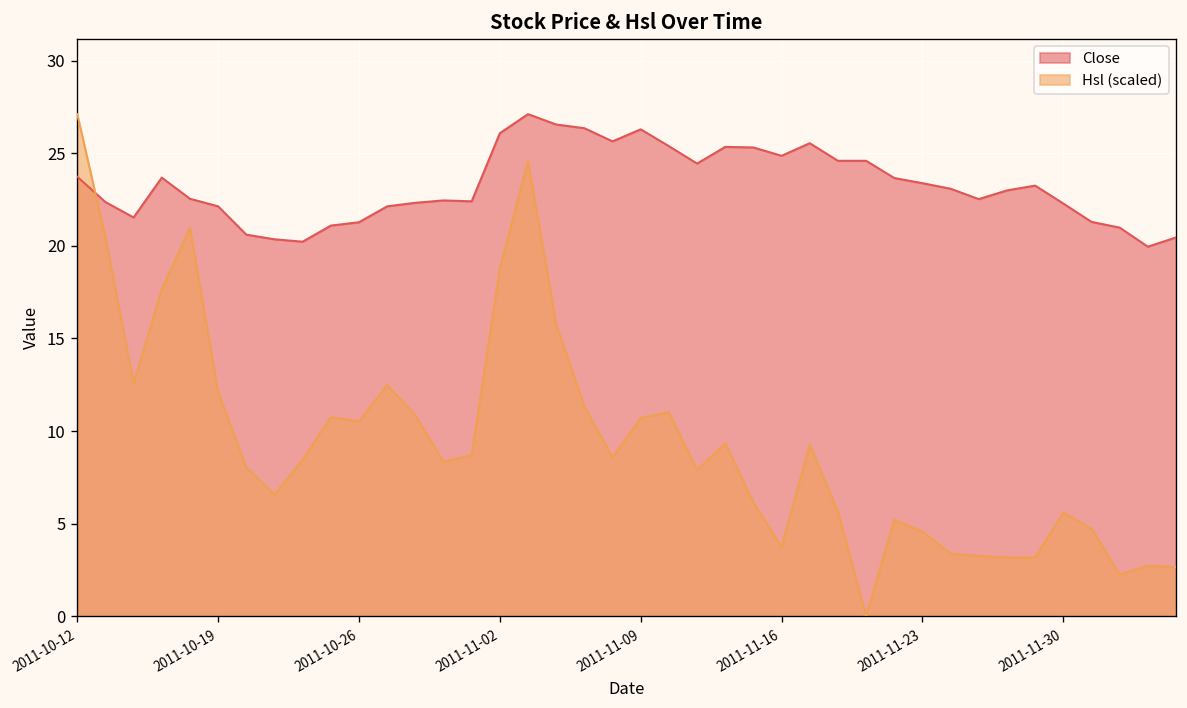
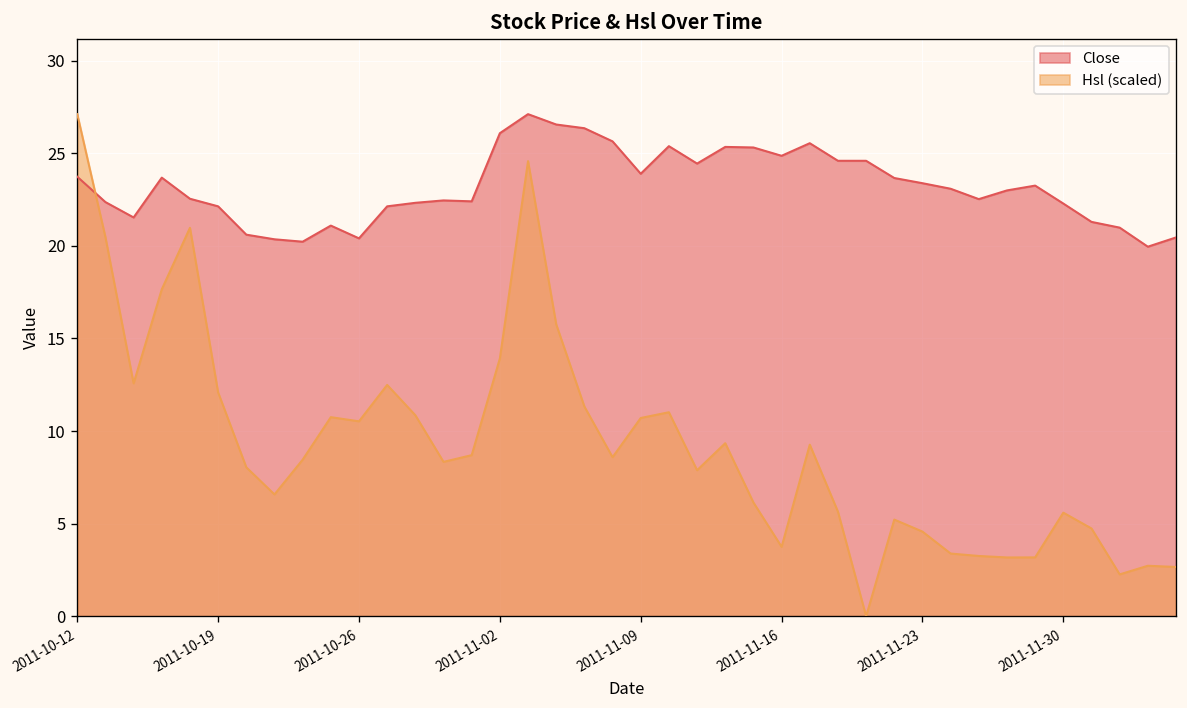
Close, 2011-10-26: 21.3 -> 20.4
Hsl (scaled), 2011-11-02: 18.8 -> 13.9
Close, 2011-11-09: 26.3 -> 23.9
